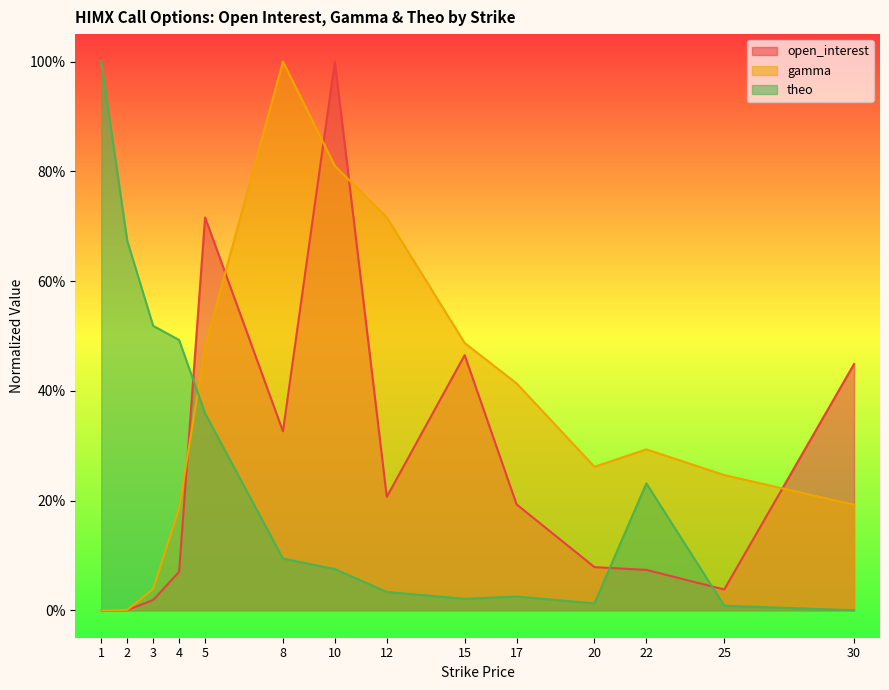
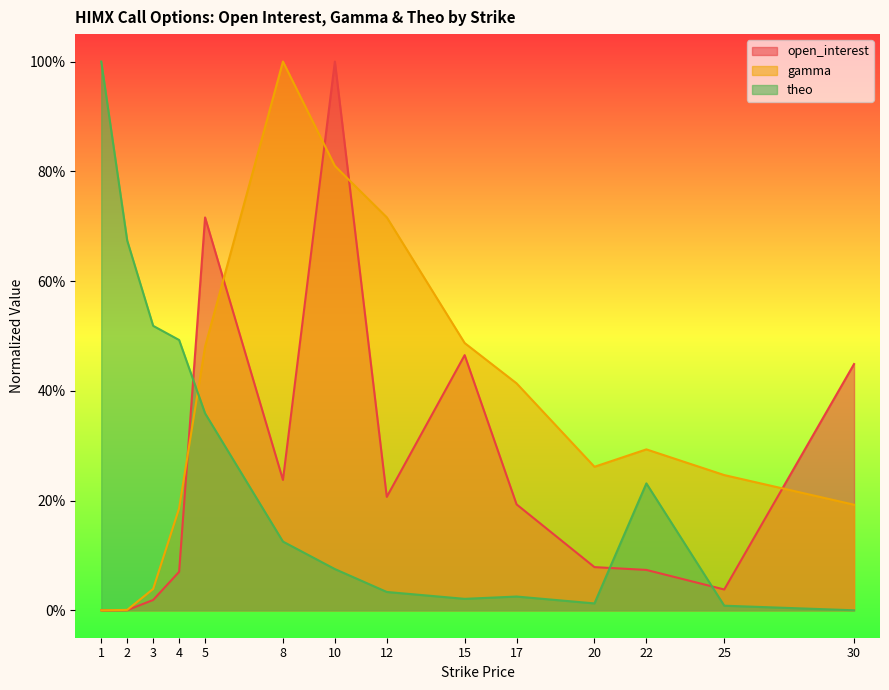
open_interest, 8: 33% -> 24%
theo, 8: 9% -> 13%
